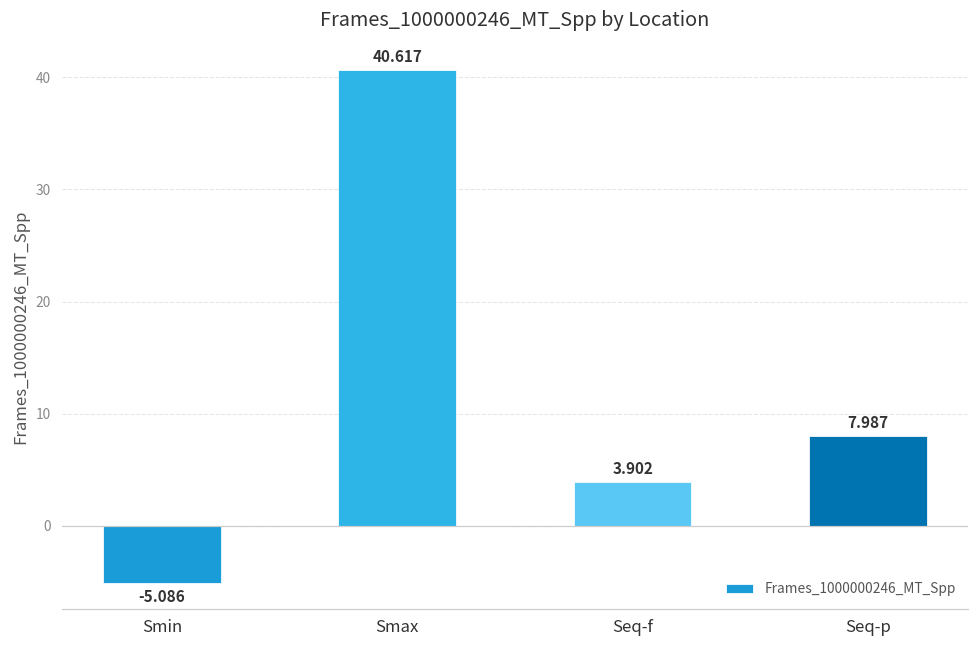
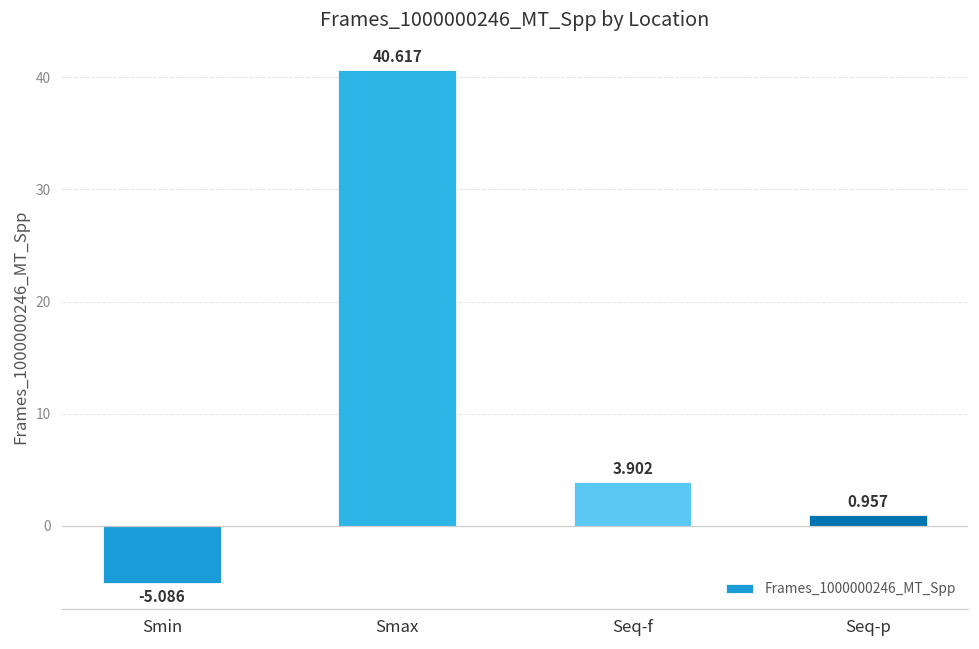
Seq-p: 7.987 -> 0.957
